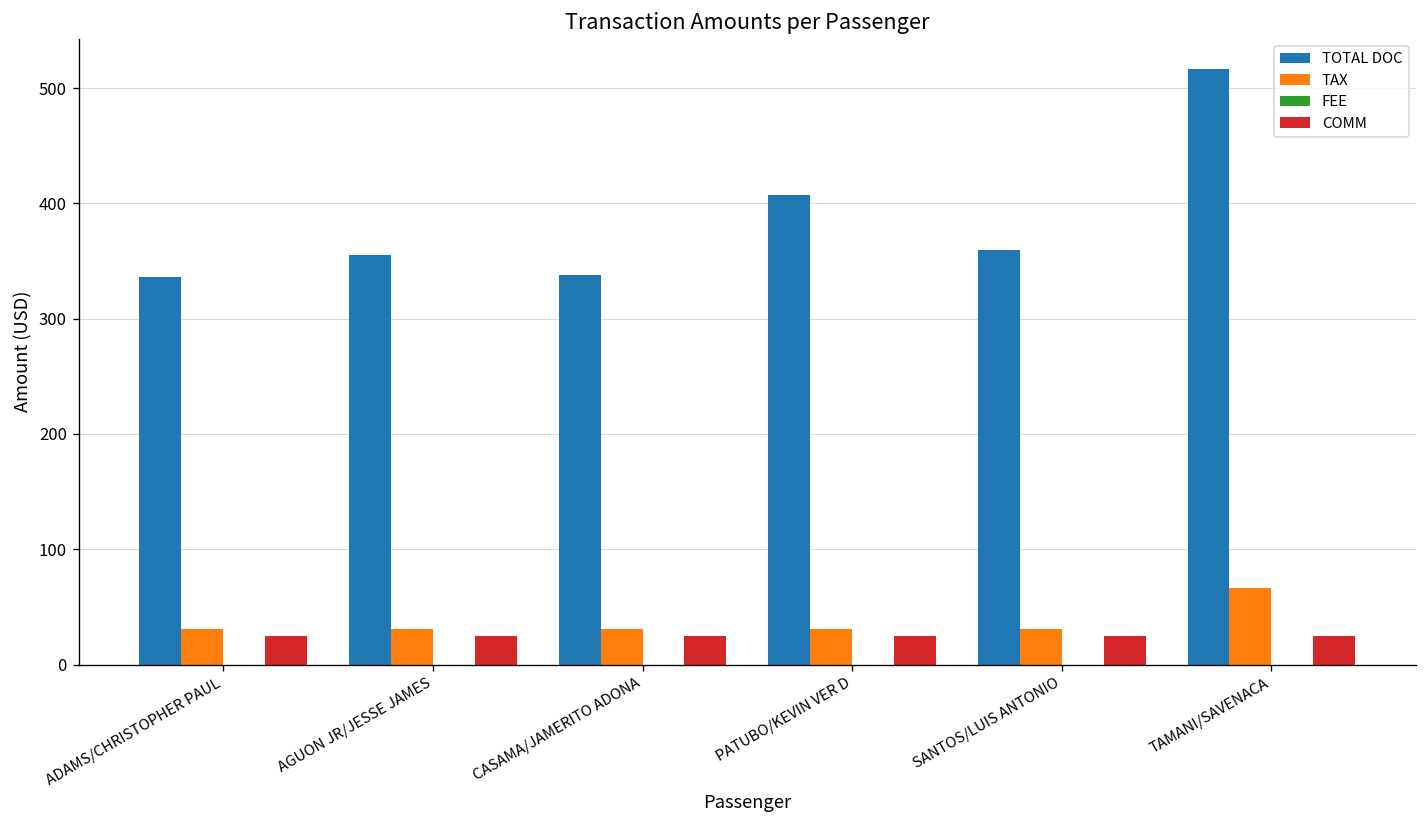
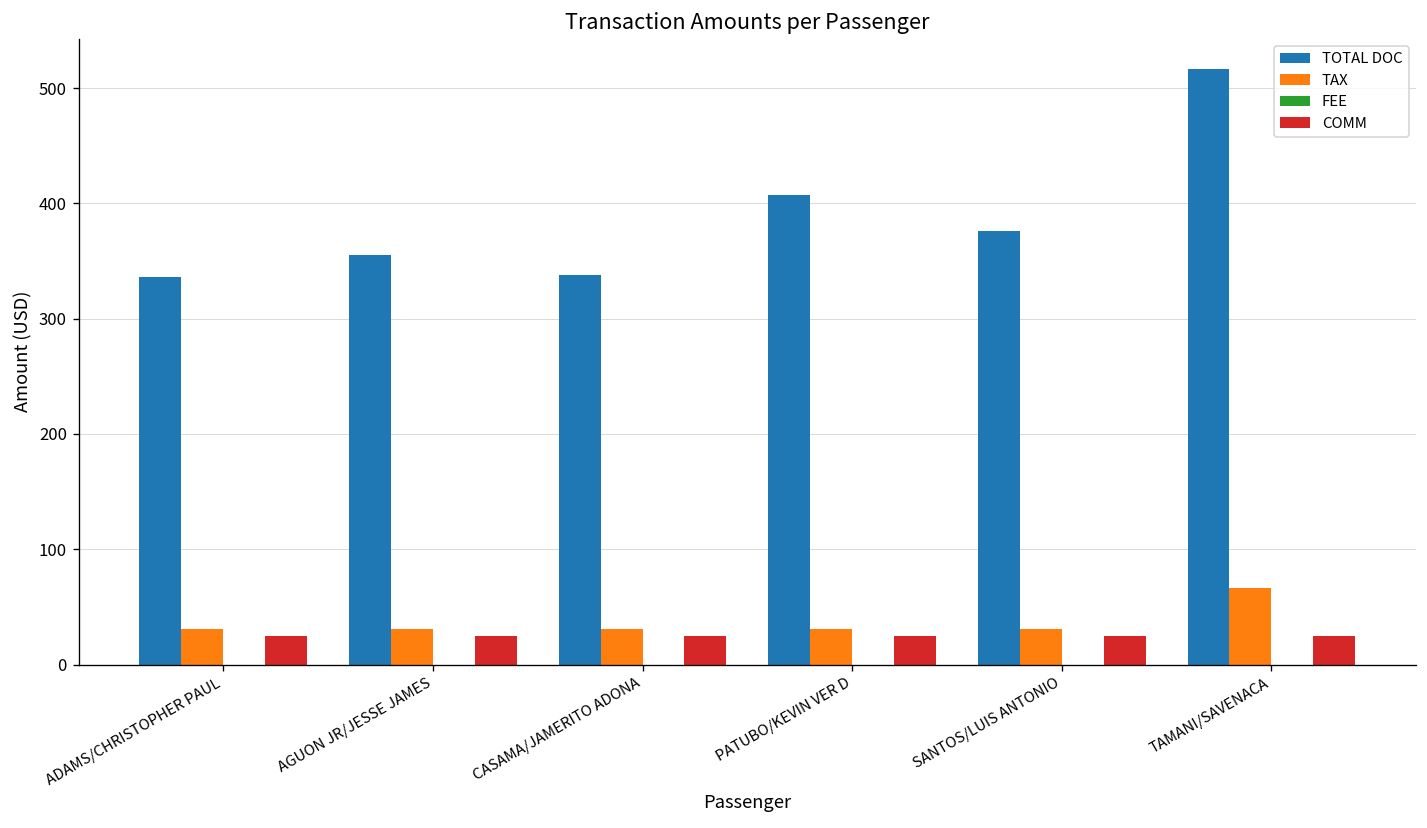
TOTAL DOC, SANTOS/LUIS ANTONIO: 360 -> 380
